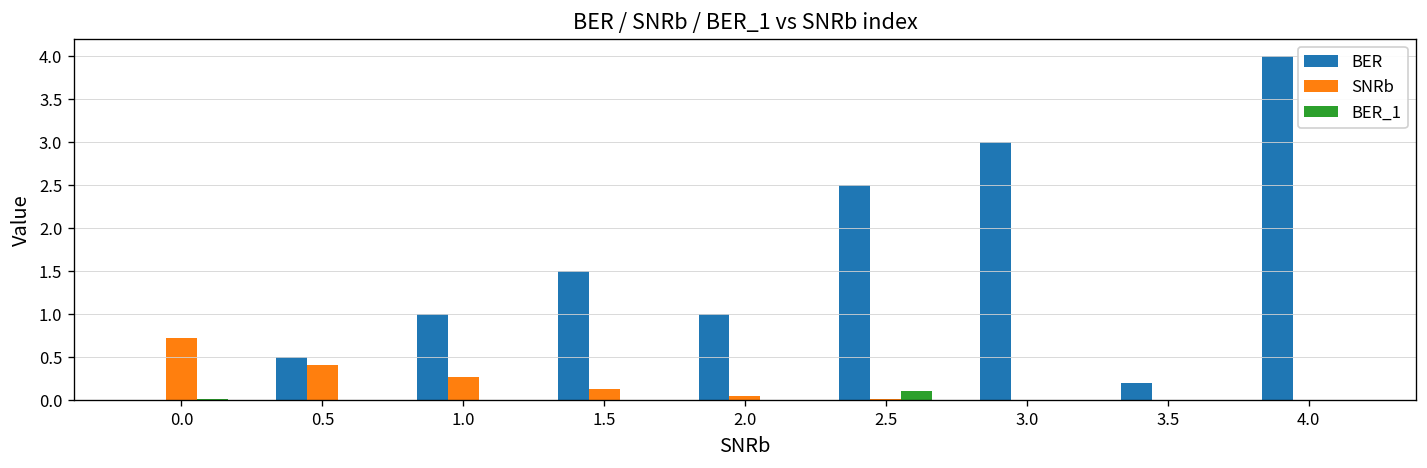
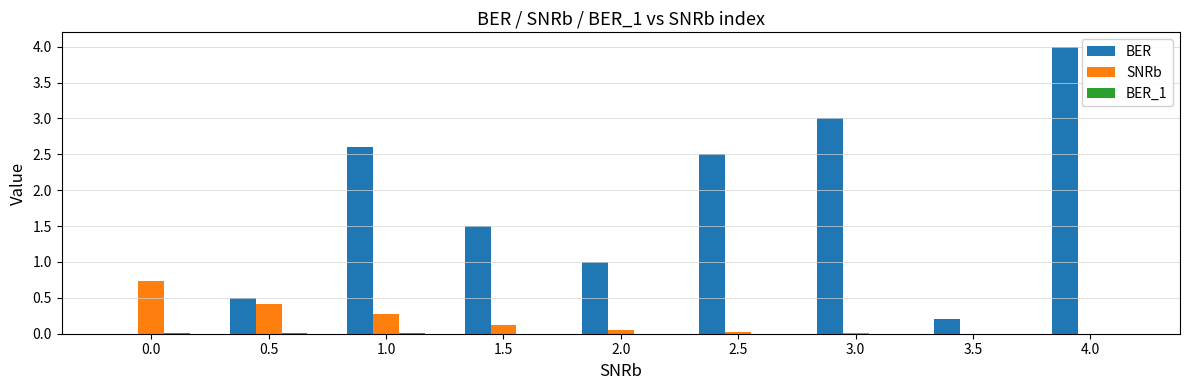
BER, 1.0: 1.0 -> 2.6
BER_1, 2.5: 0.1 -> 0.0
